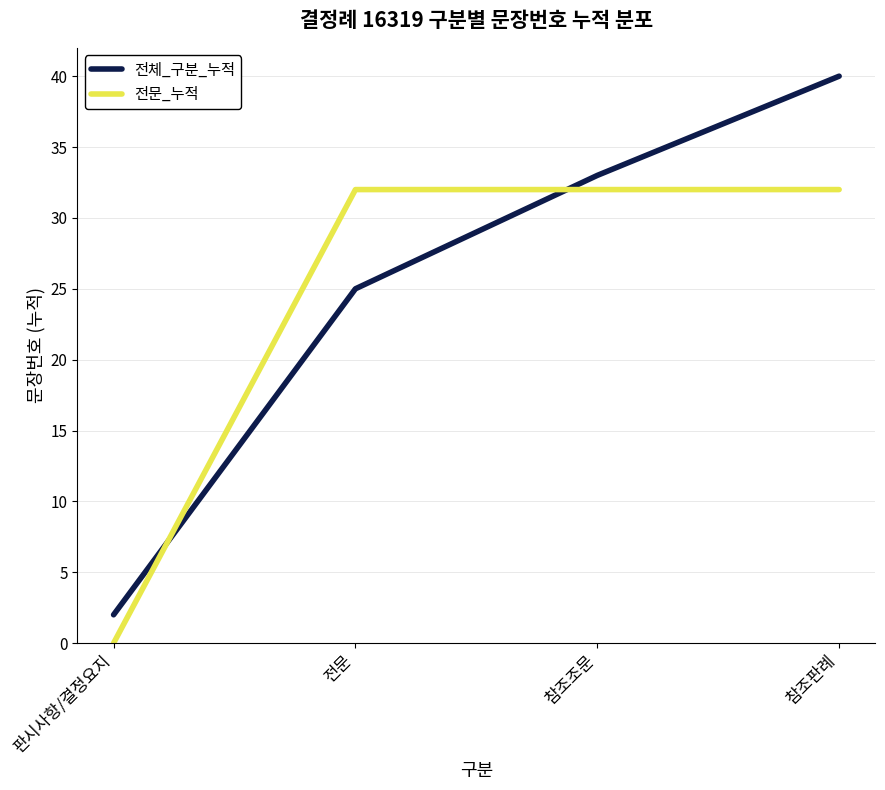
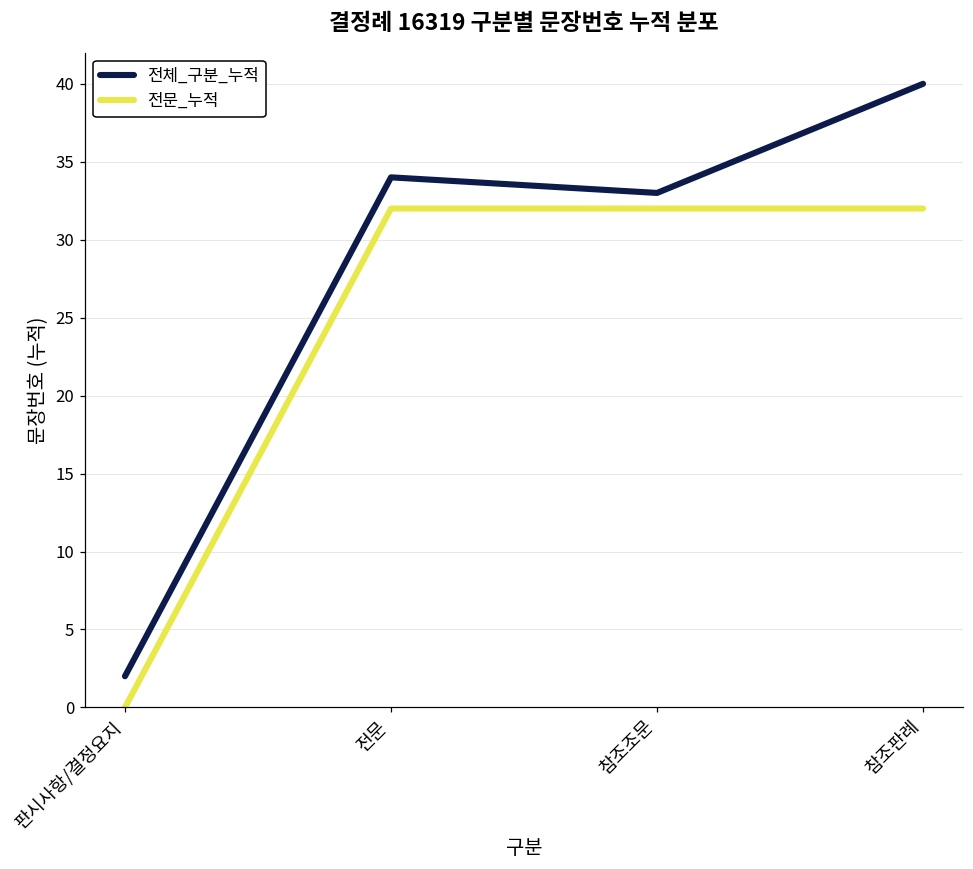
전체_구분_누적, 전문: 25 -> 34
